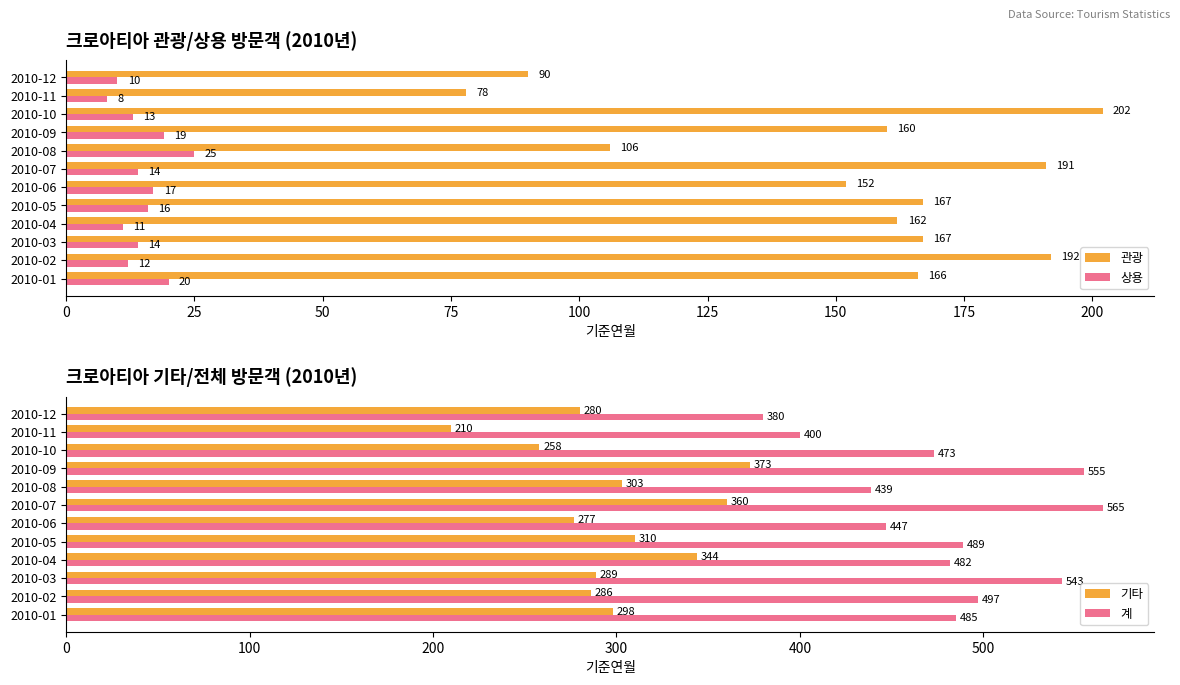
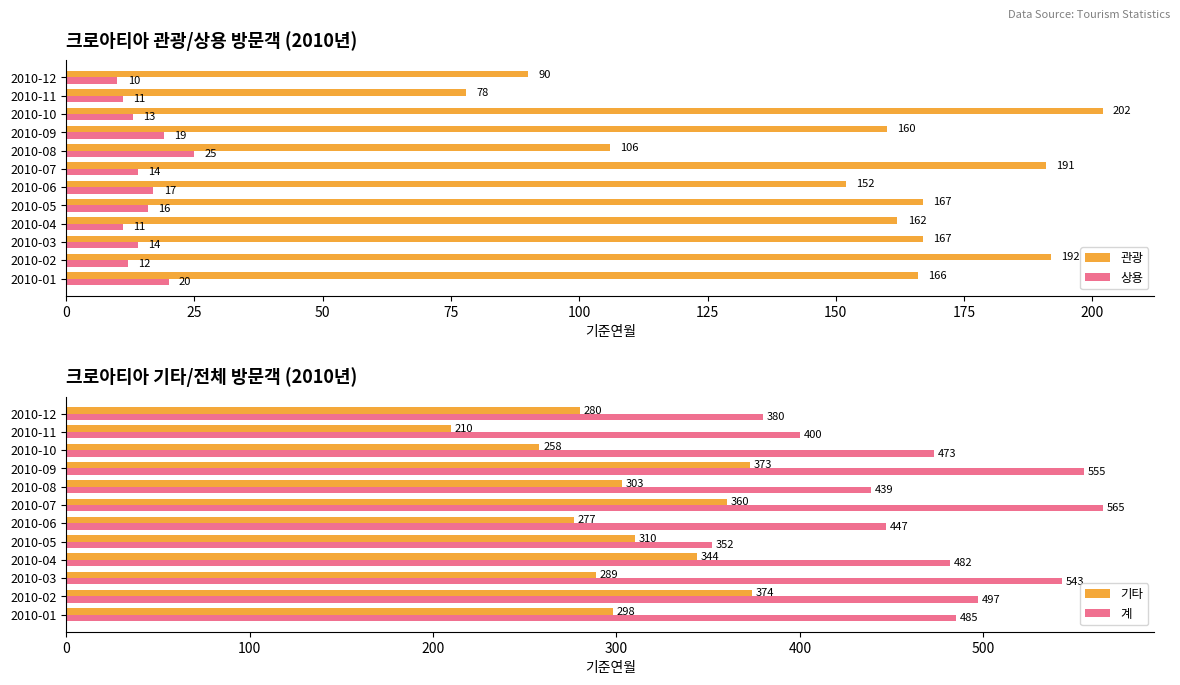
크로아티아 관광/상용 방문객 (2010년), 상용, 2010-11: 8 -> 11
크로아티아 기타/전체 방문객 (2010년), 계, 2010-05: 489 -> 352
크로아티아 기타/전체 방문객 (2010년), 기타, 2010-02: 286 -> 374
